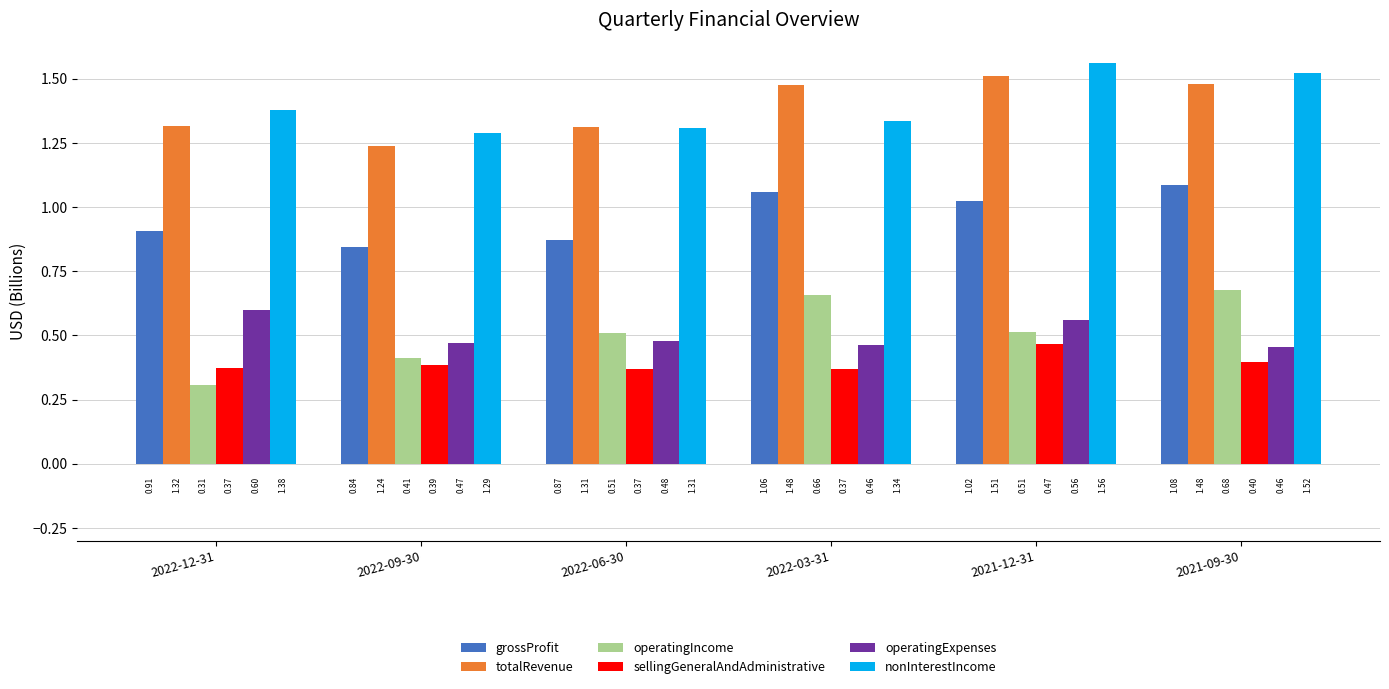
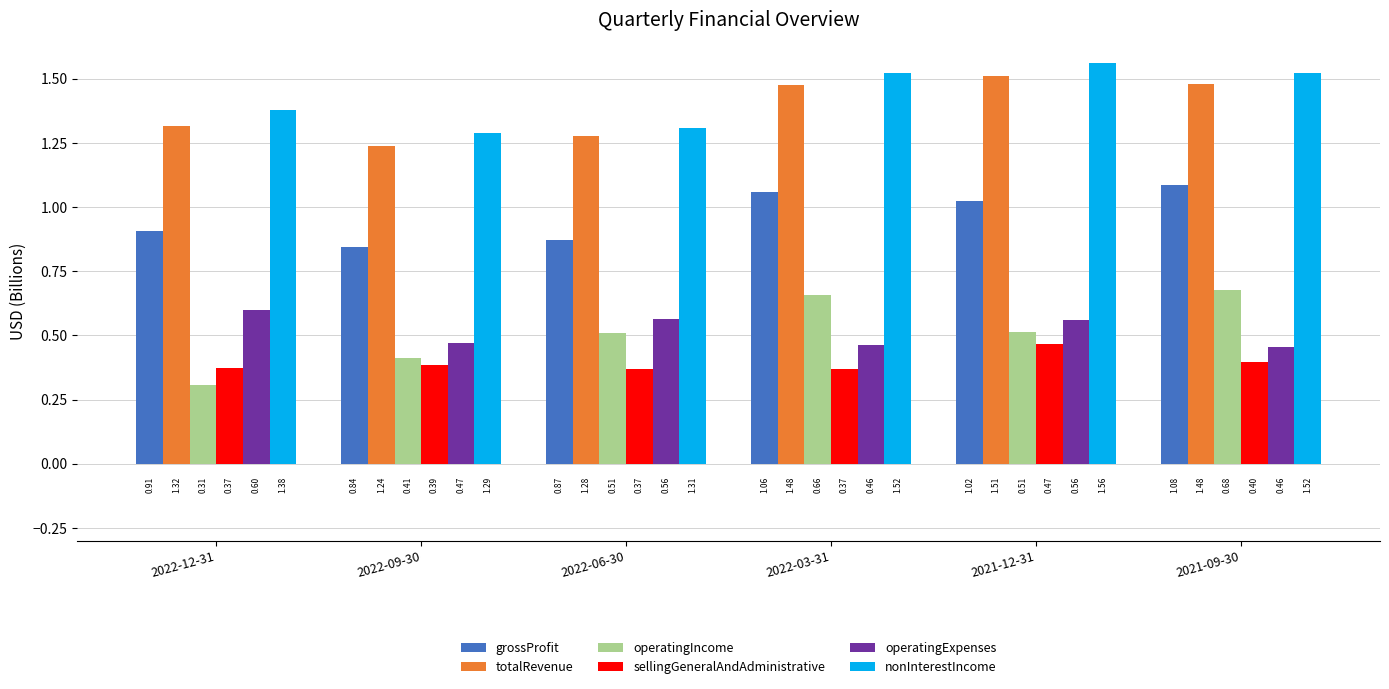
totalRevenue, 2022-06-30: 1.31 -> 1.28
operatingExpenses, 2022-06-30: 0.48 -> 0.56
nonInterestIncome, 2022-03-31: 1.34 -> 1.52
